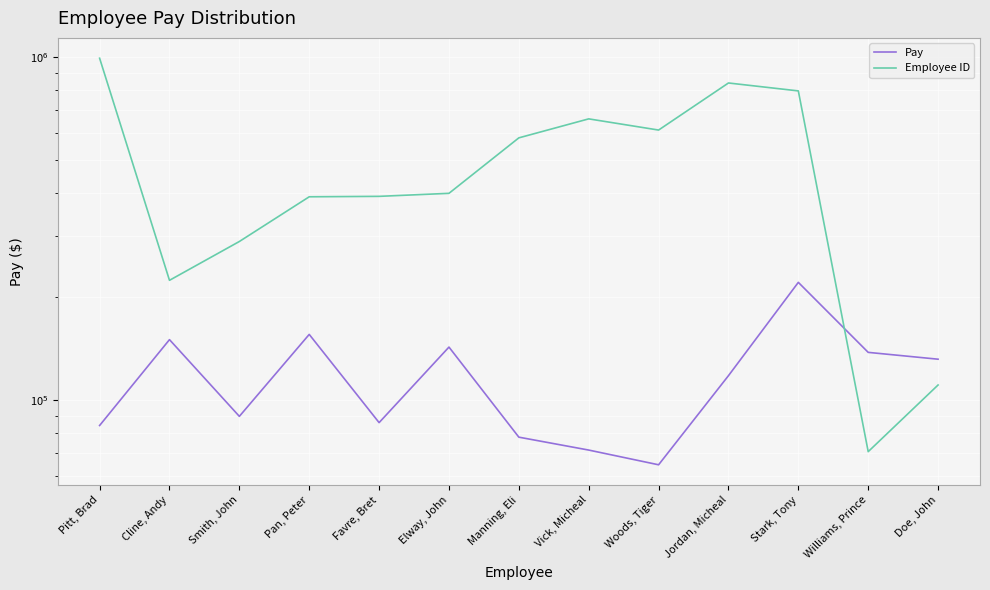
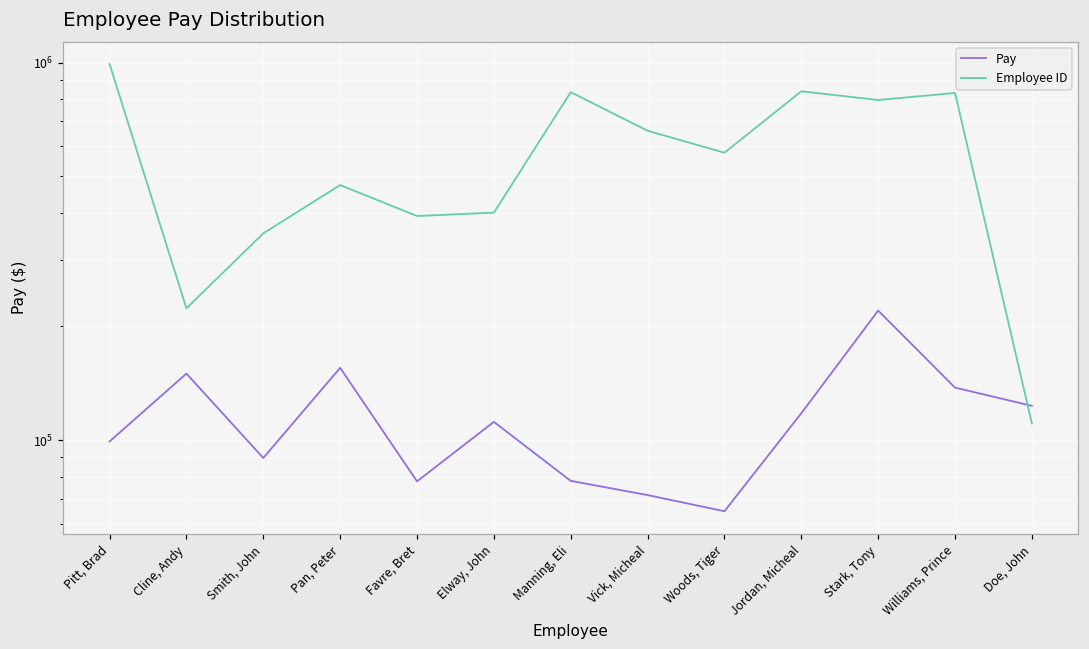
Pay, Pitt, Brad: 84000 -> 99000
Employee ID, Smith, John: 290000 -> 350000
Employee ID, Pan, Peter: 390000 -> 470000
Pay, Favre, Bret: 86000 -> 78000
Pay, Elway, John: 143000 -> 112000
Employee ID, Manning, Eli: 580000 -> 830000
Employee ID, Woods, Tiger: 610000 -> 580000
Employee ID, Williams, Prince: 71000 -> 830000
Pay, Doe, John: 132000 -> 123000
